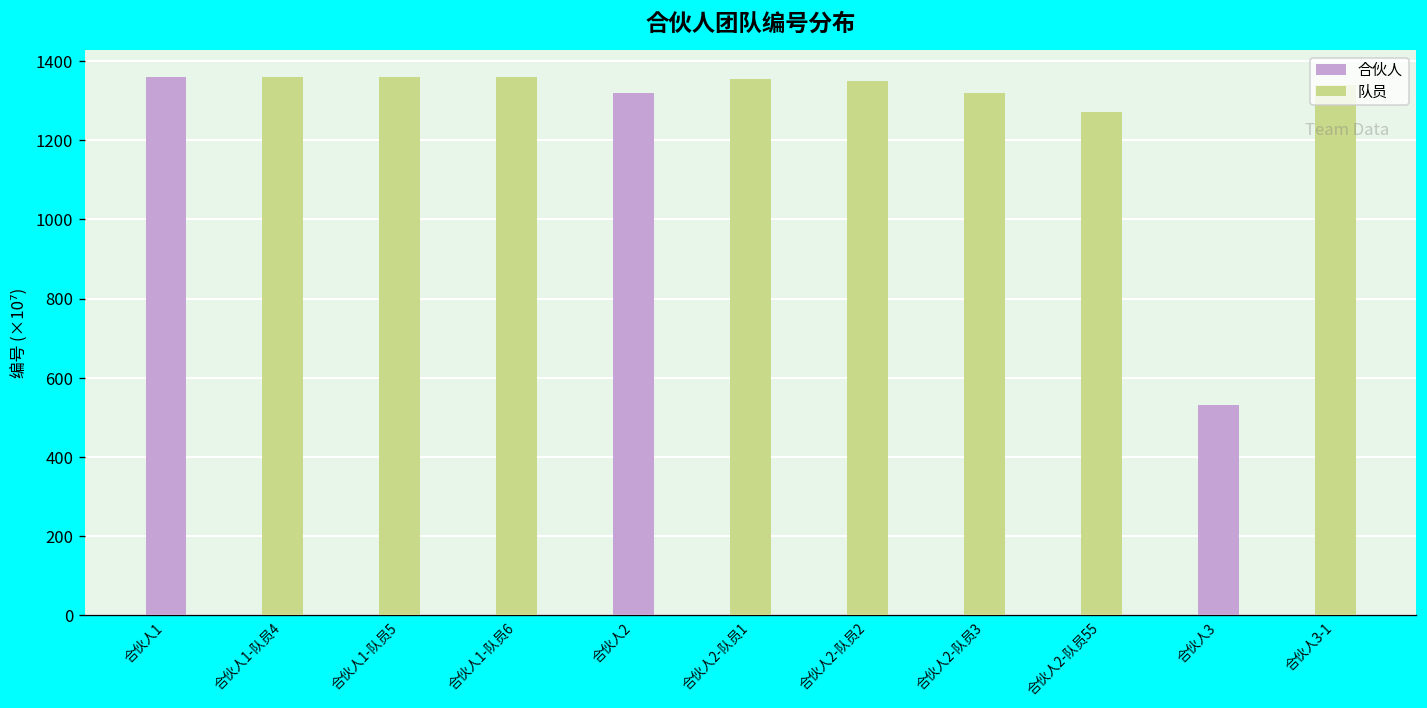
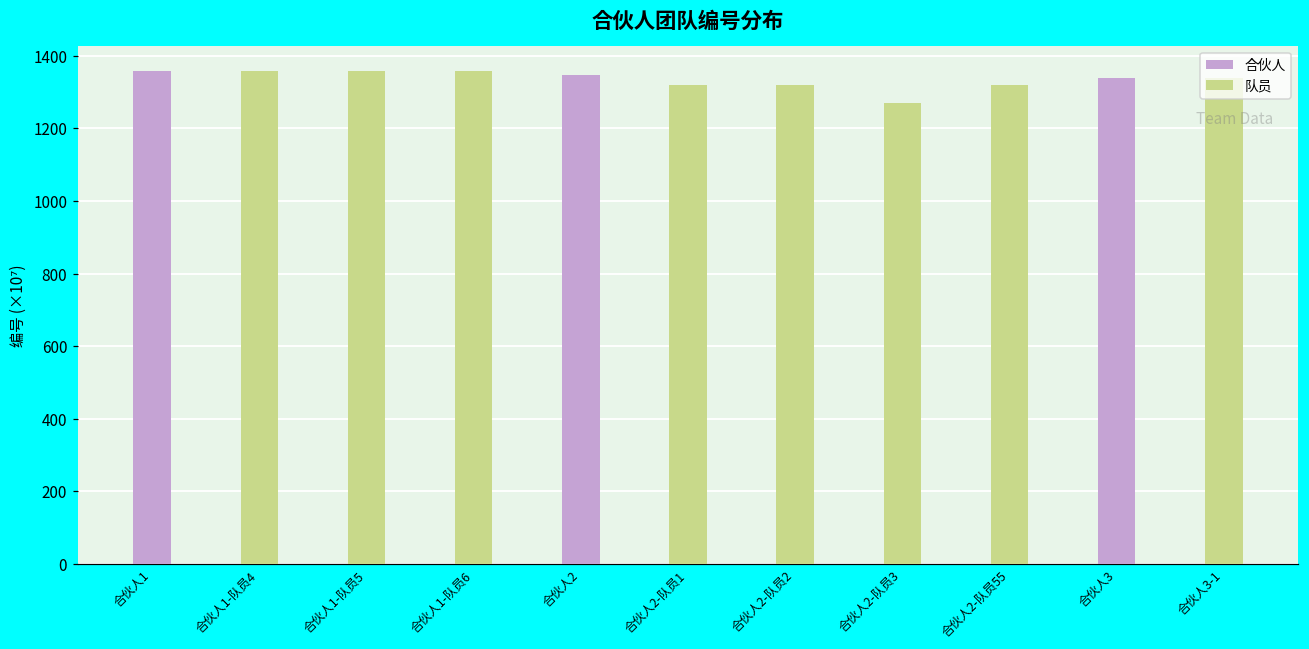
合伙人, 合伙人2: 1320 -> 1350
队员, 合伙人2-队员1: 1350 -> 1320
队员, 合伙人2-队员2: 1350 -> 1320
队员, 合伙人2-队员3: 1320 -> 1270
队员, 合伙人2-队员55: 1270 -> 1320
合伙人, 合伙人3: 530 -> 1340
